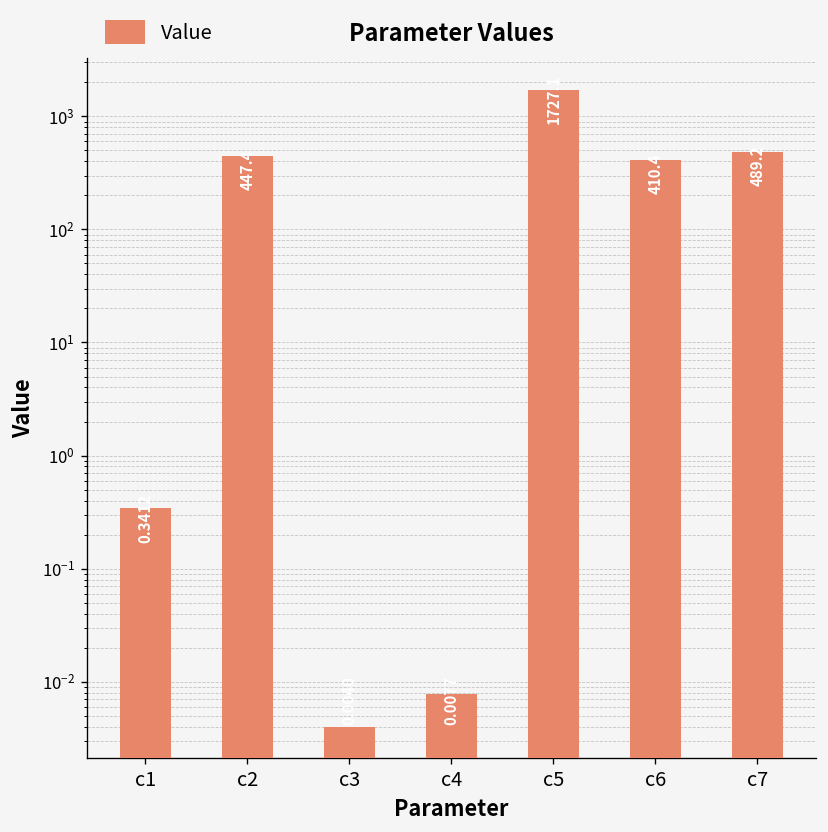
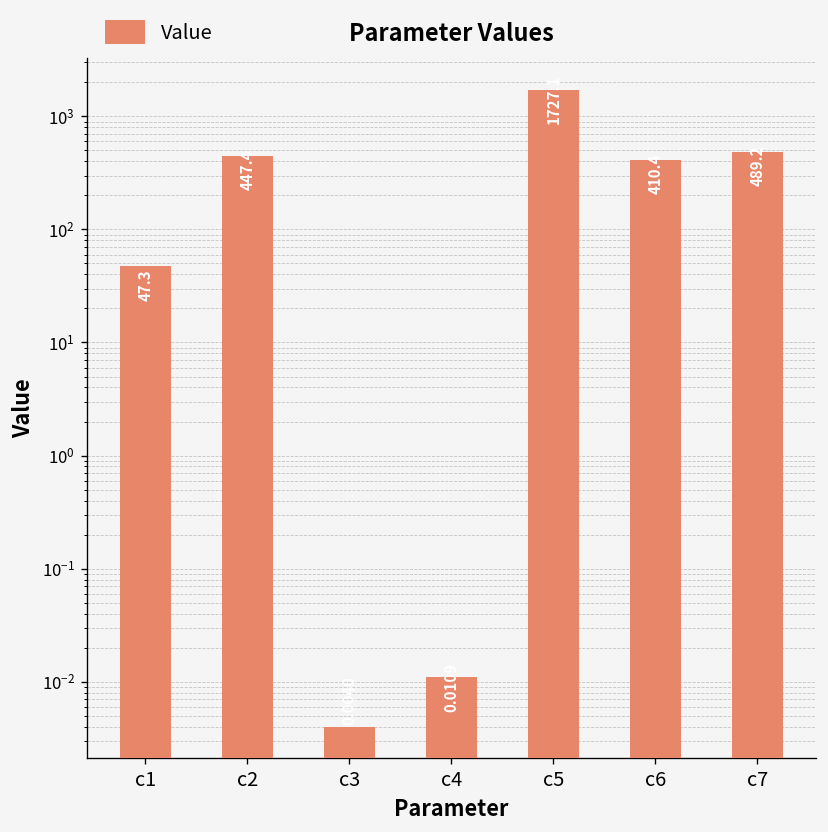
c1: 0.3412 -> 47.3
c4: 0.0077 -> 0.0109
